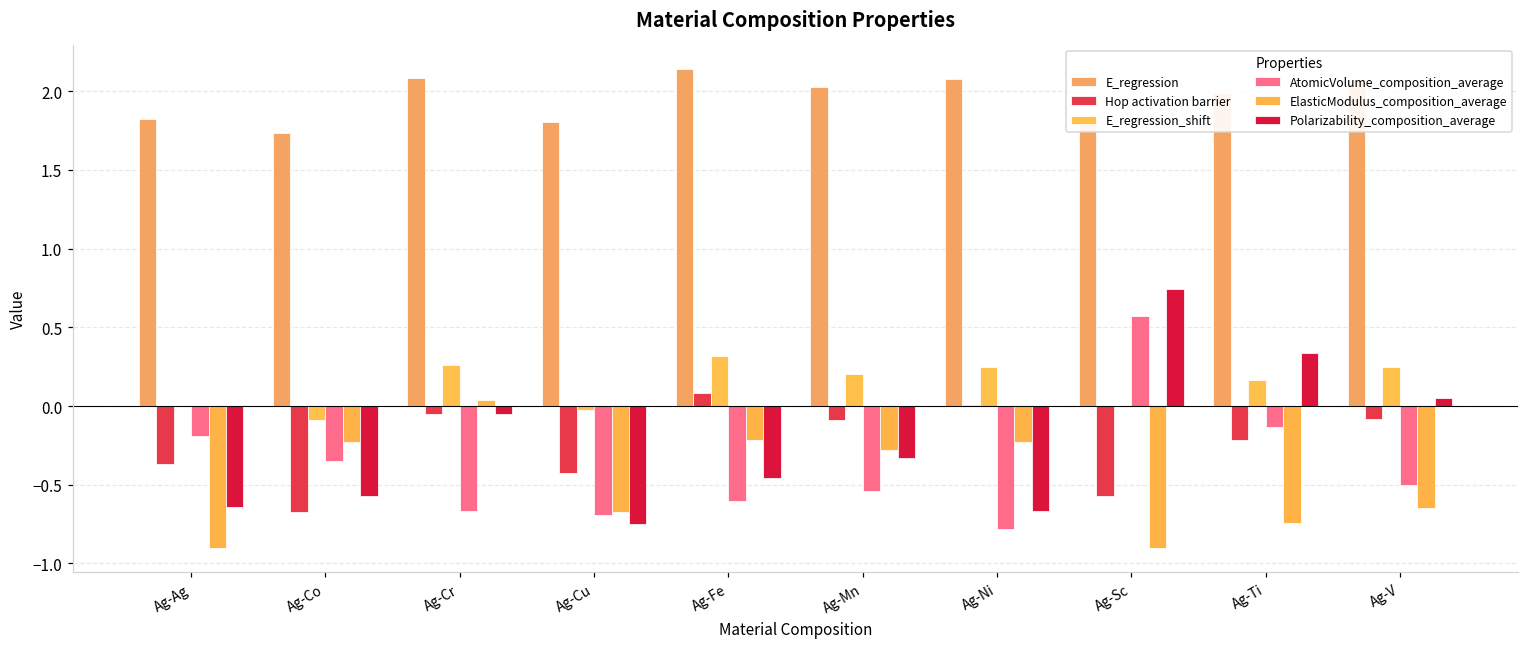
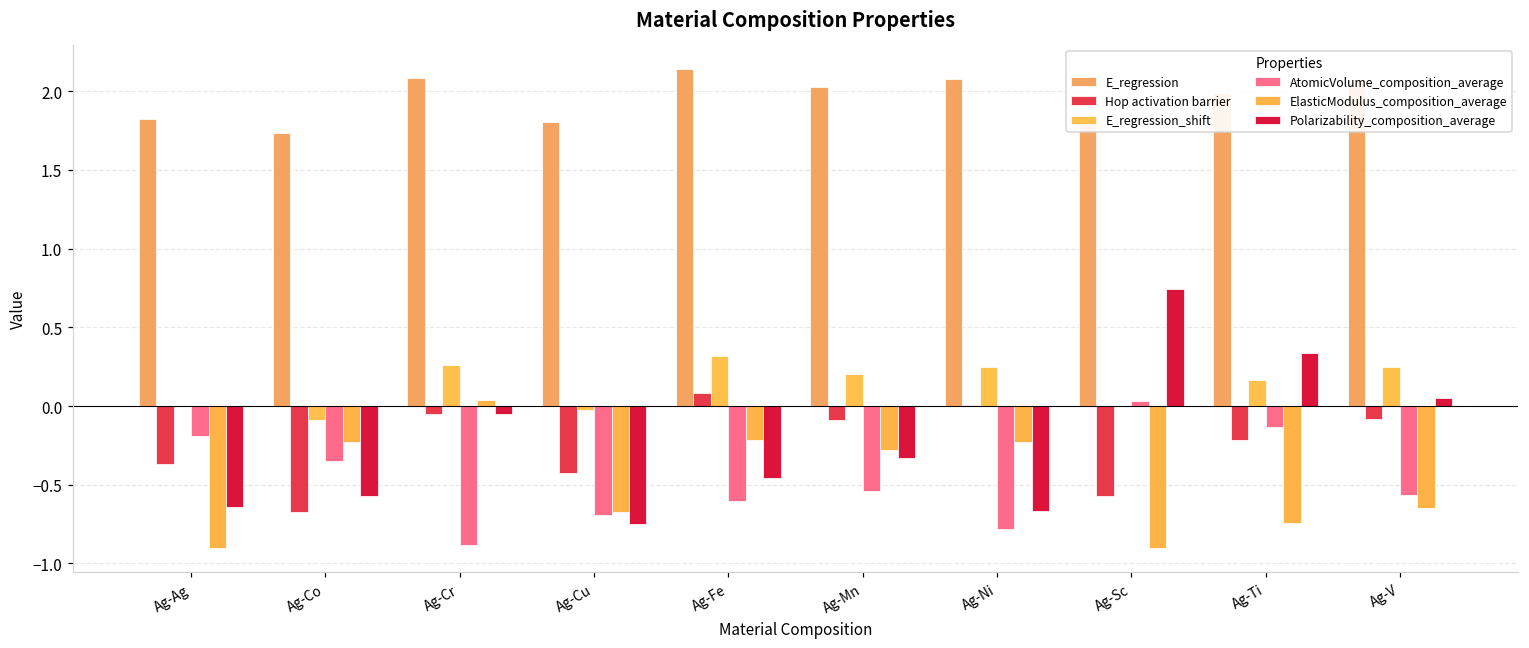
AtomicVolume_composition_average, Ag-Cr: -0.67 -> -0.88
AtomicVolume_composition_average, Ag-Sc: 0.57 -> 0.03
AtomicVolume_composition_average, Ag-V: -0.50 -> -0.57
